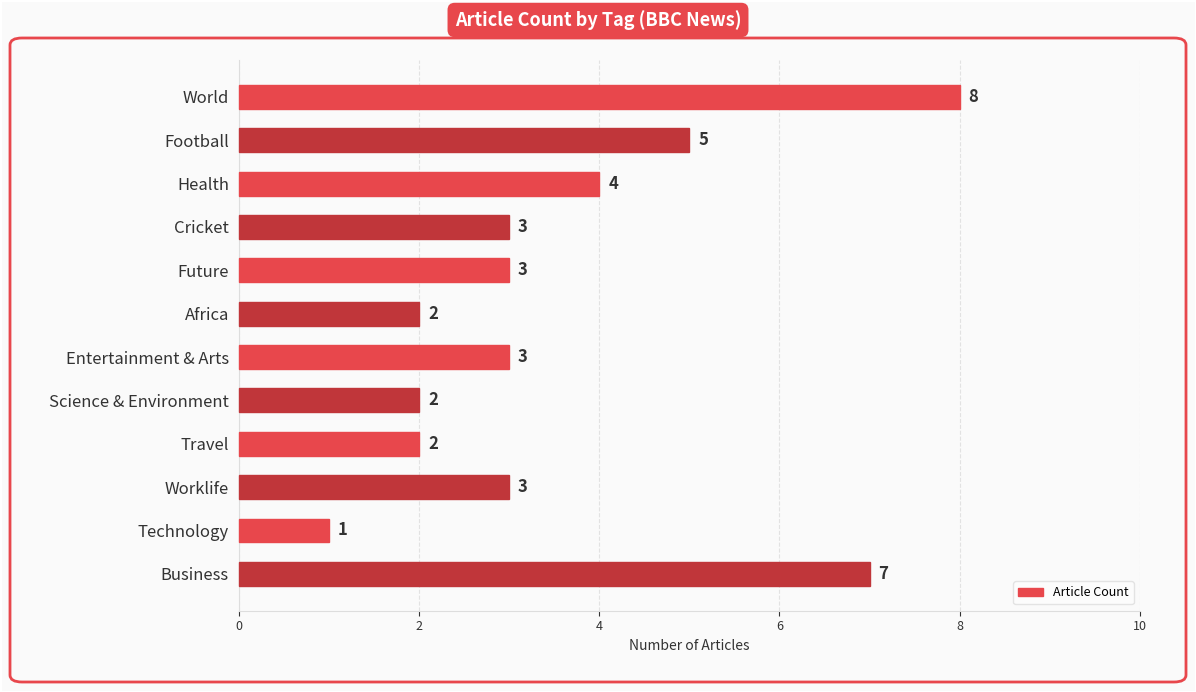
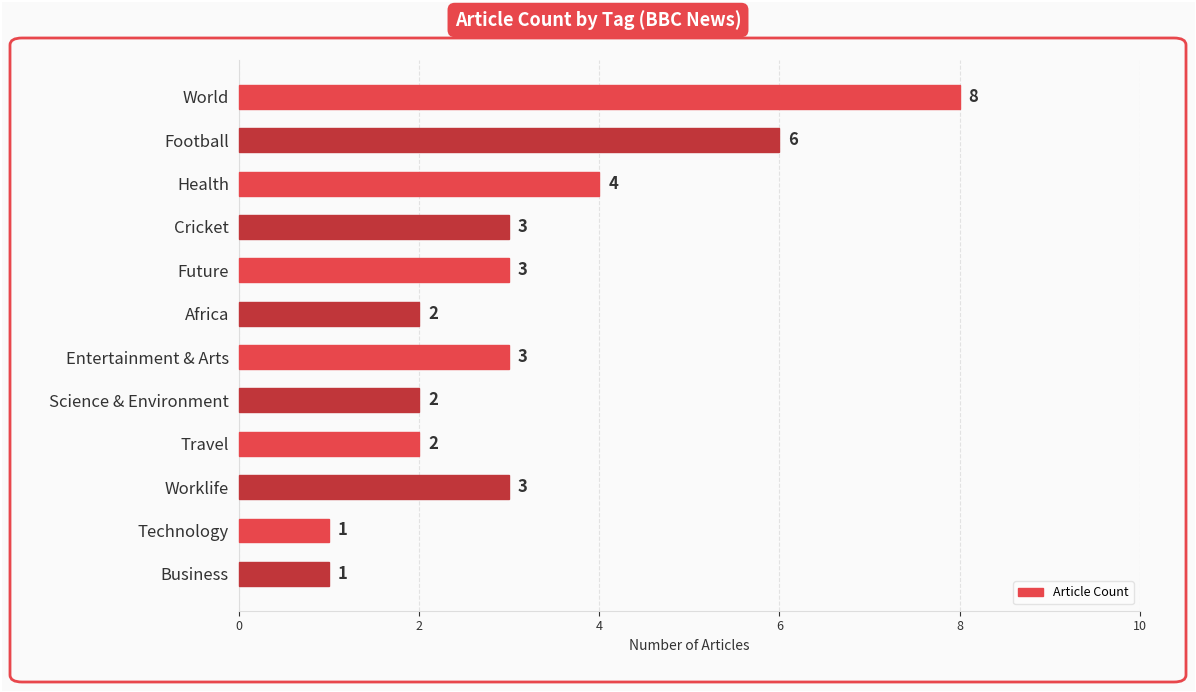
Football: 5 -> 6
Business: 7 -> 1
